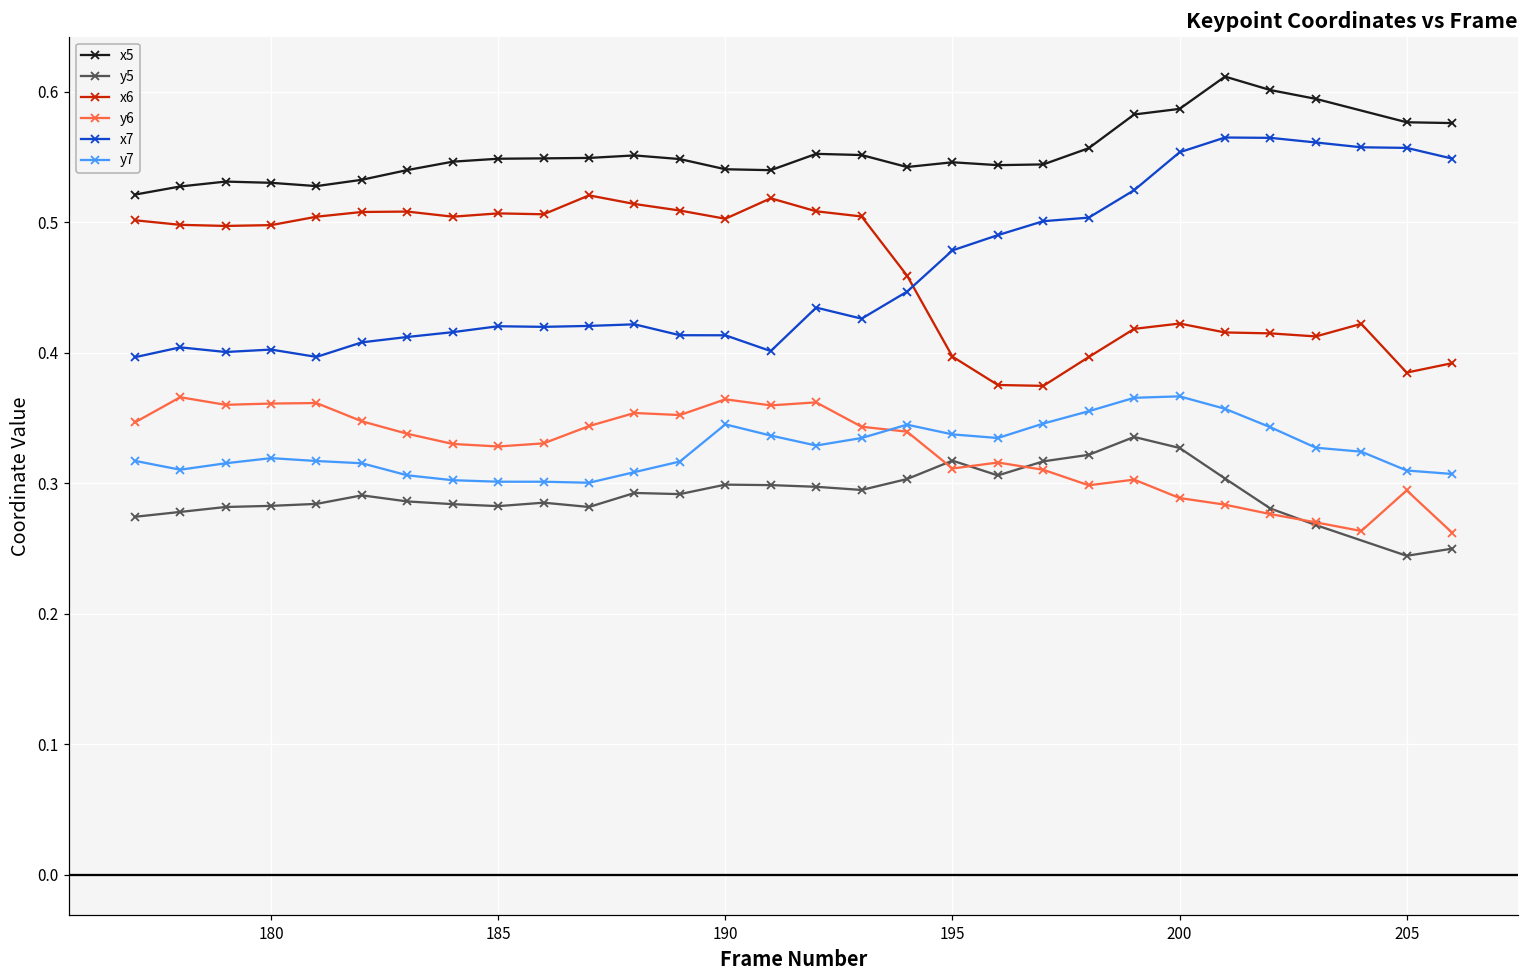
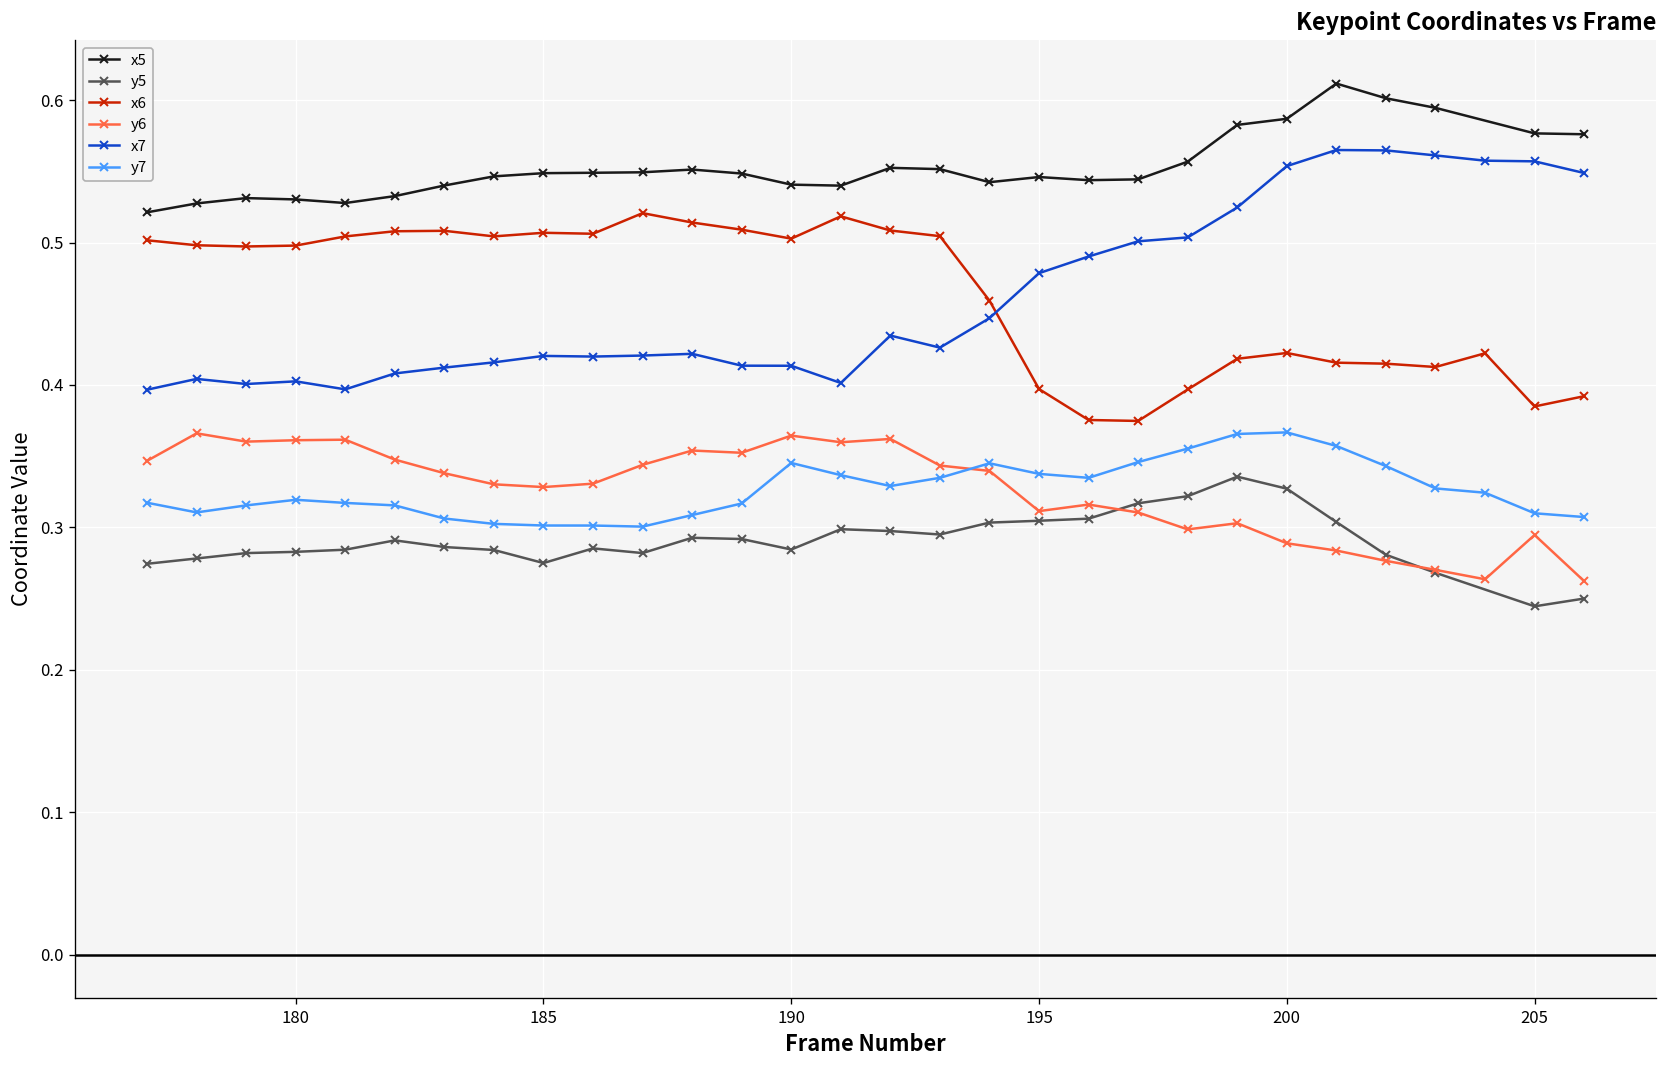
y5, 185: 0.283 -> 0.275
y5, 190: 0.299 -> 0.284
y5, 195: 0.317 -> 0.305
